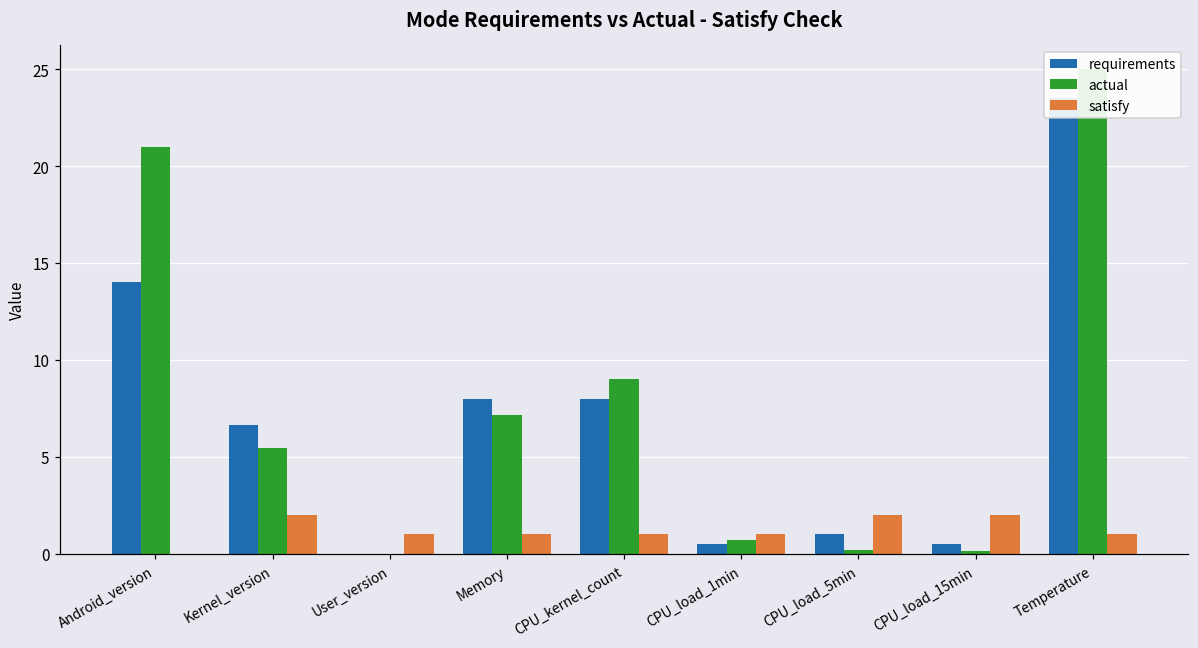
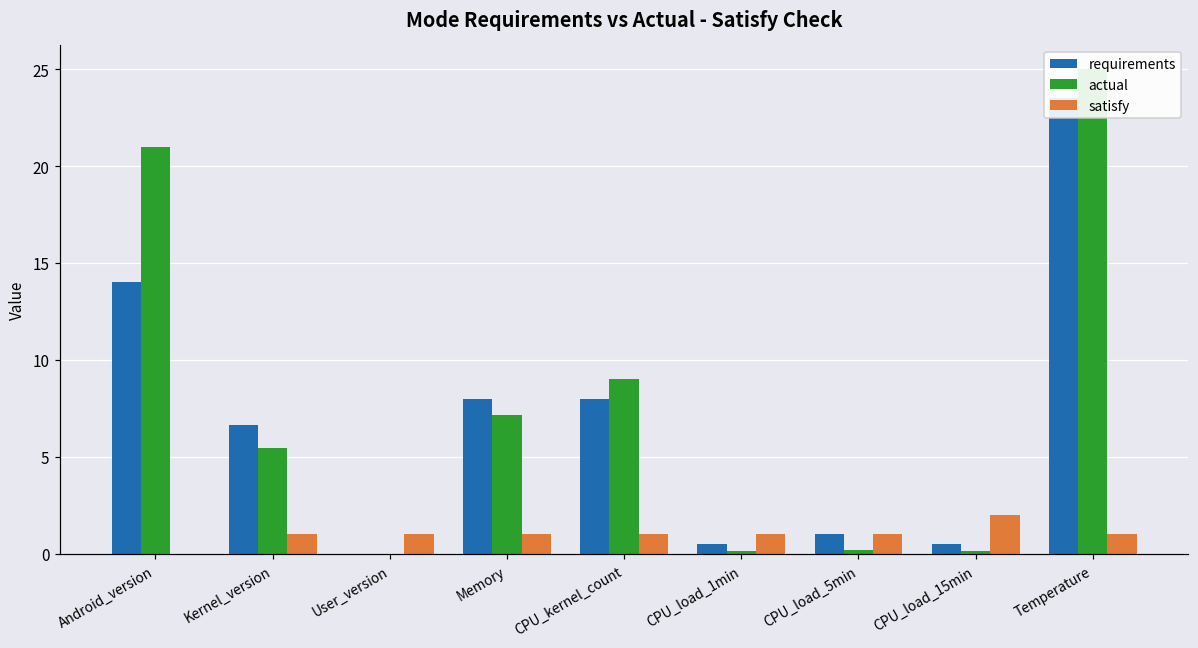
satisfy, Kernel_version: 2 -> 1
actual, CPU_load_1min: 0.7 -> 0.1
satisfy, CPU_load_5min: 2 -> 1
